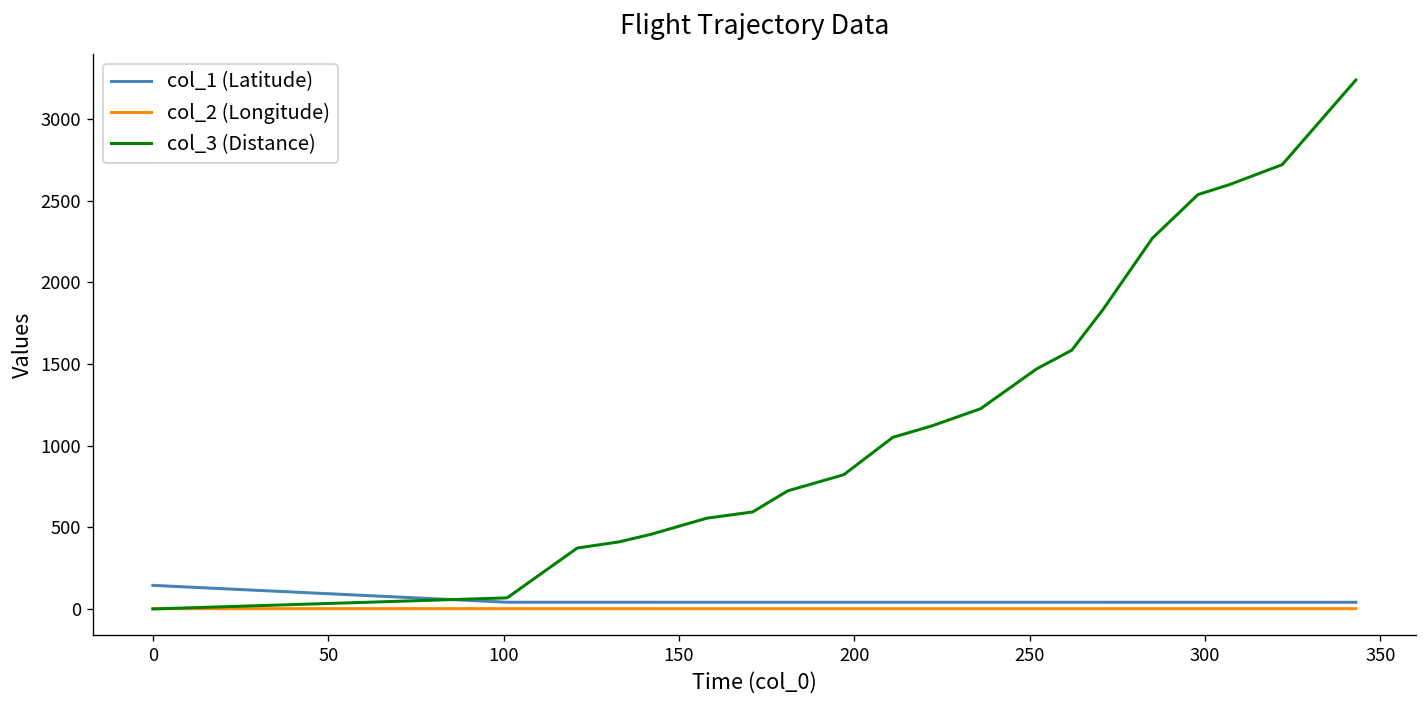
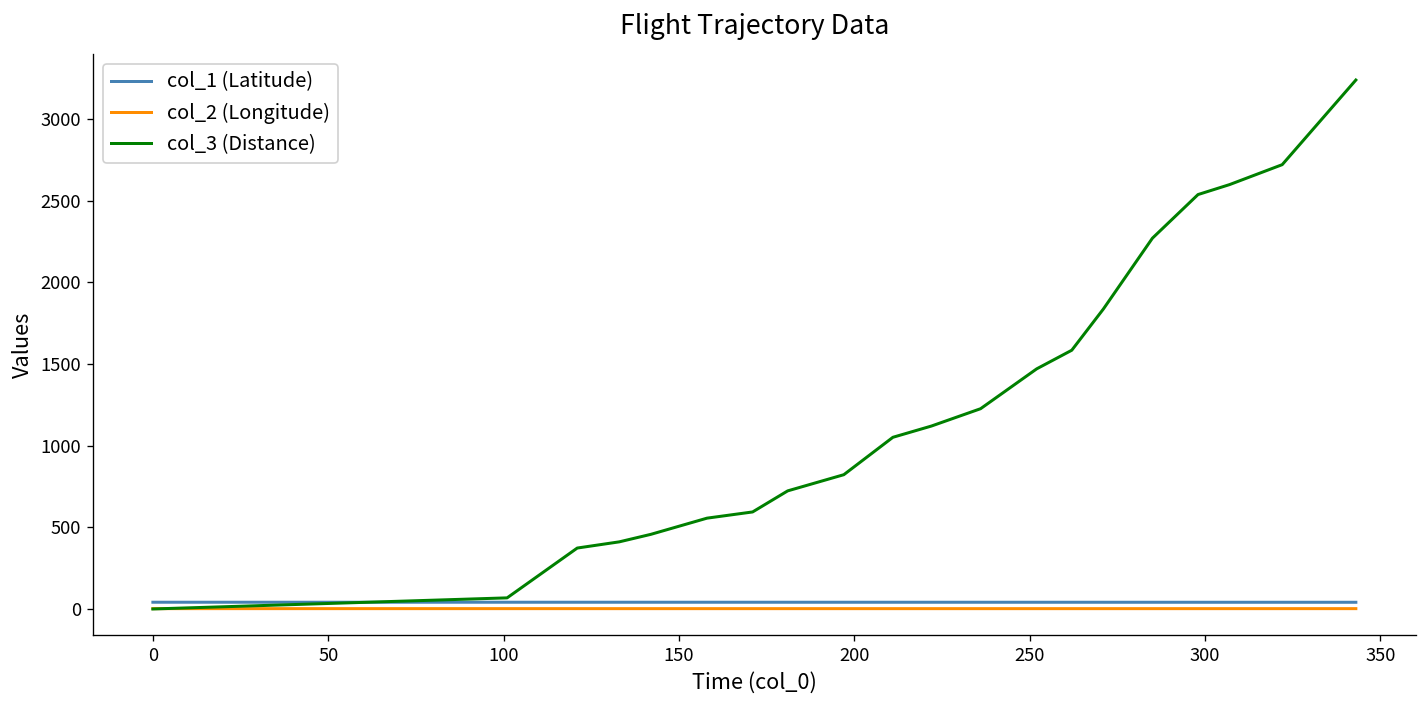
col_1 (Latitude), 0: 140 -> 40
